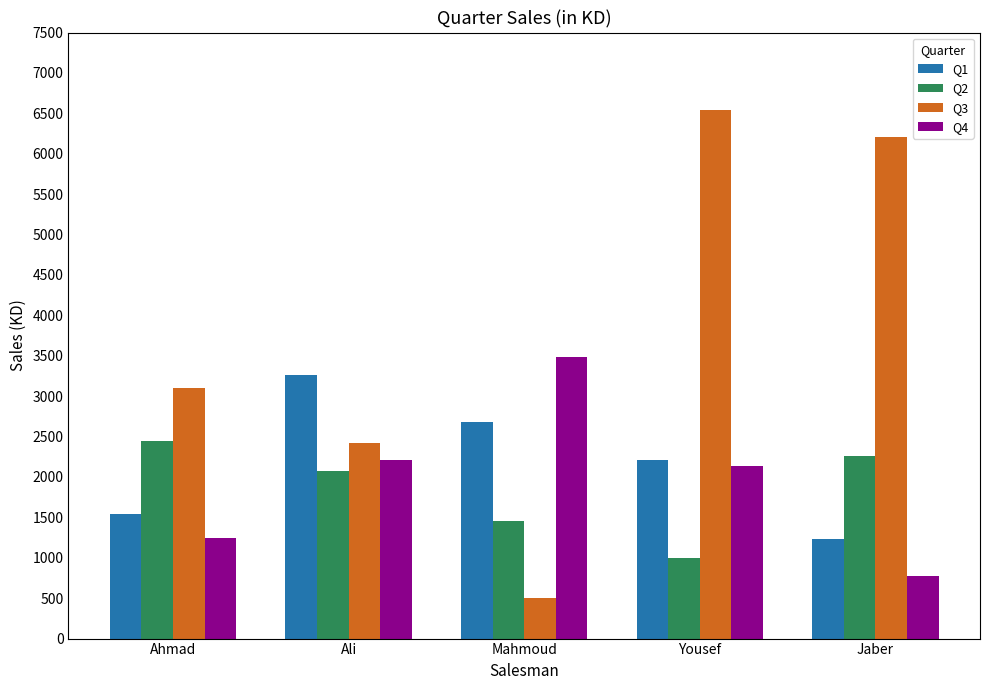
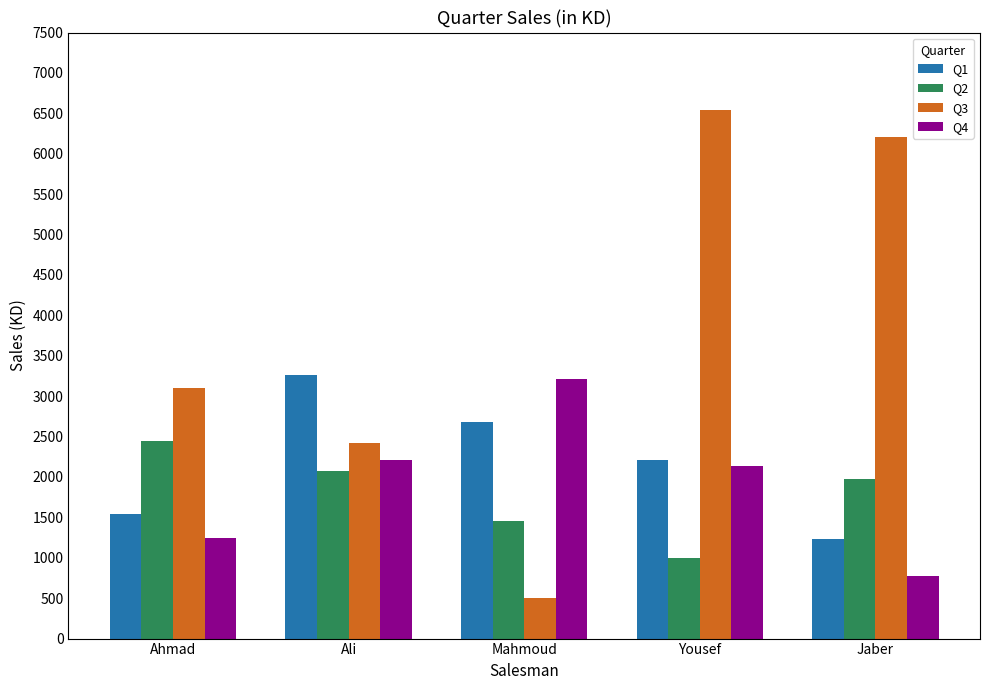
Q4, Mahmoud: 3500 -> 3200
Q2, Jaber: 2300 -> 2000
